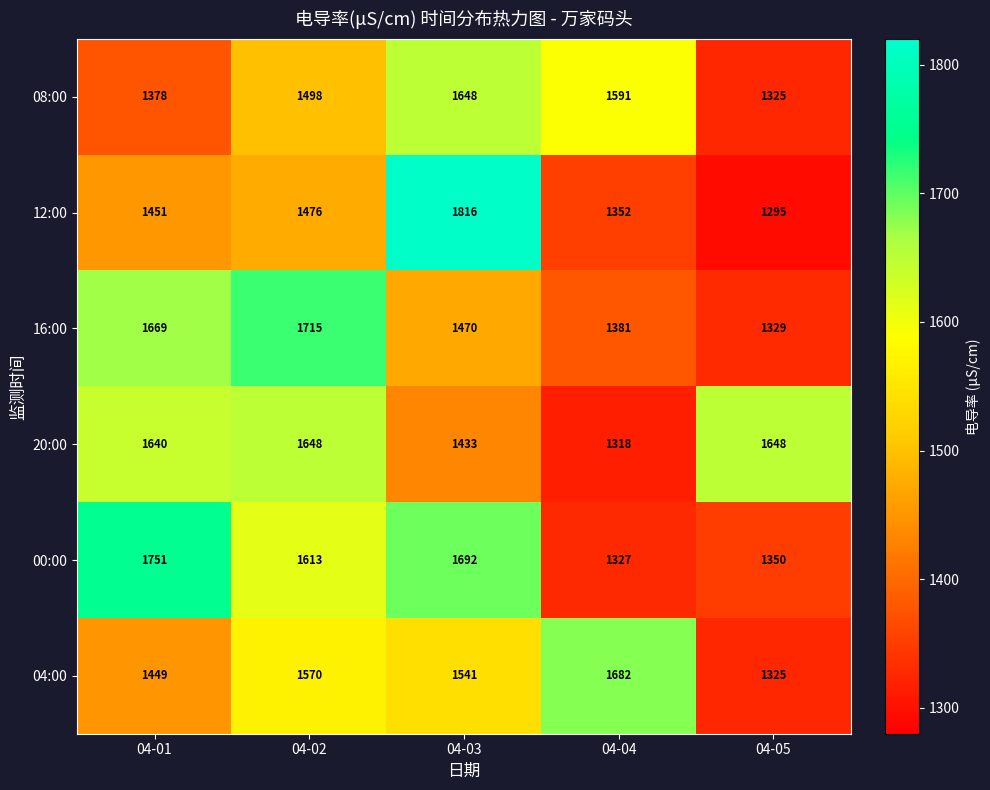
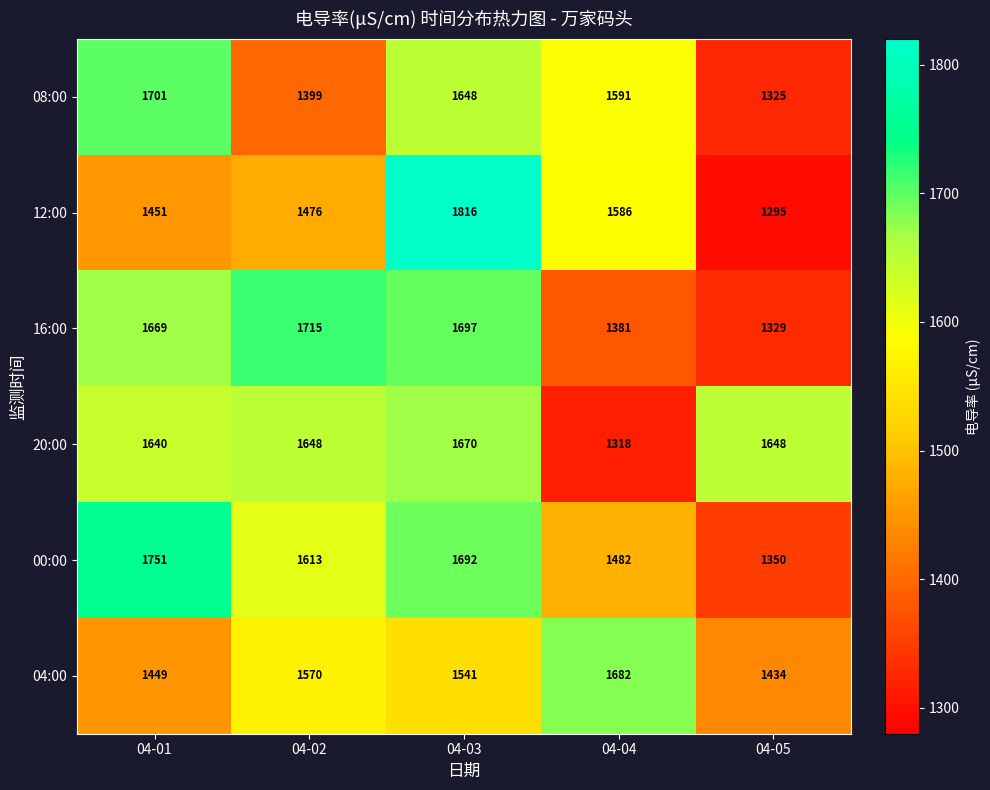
08:00, 04-01: 1378 -> 1701
08:00, 04-02: 1498 -> 1399
12:00, 04-04: 1352 -> 1586
16:00, 04-03: 1470 -> 1697
20:00, 04-03: 1433 -> 1670
00:00, 04-04: 1327 -> 1482
04:00, 04-05: 1325 -> 1434
